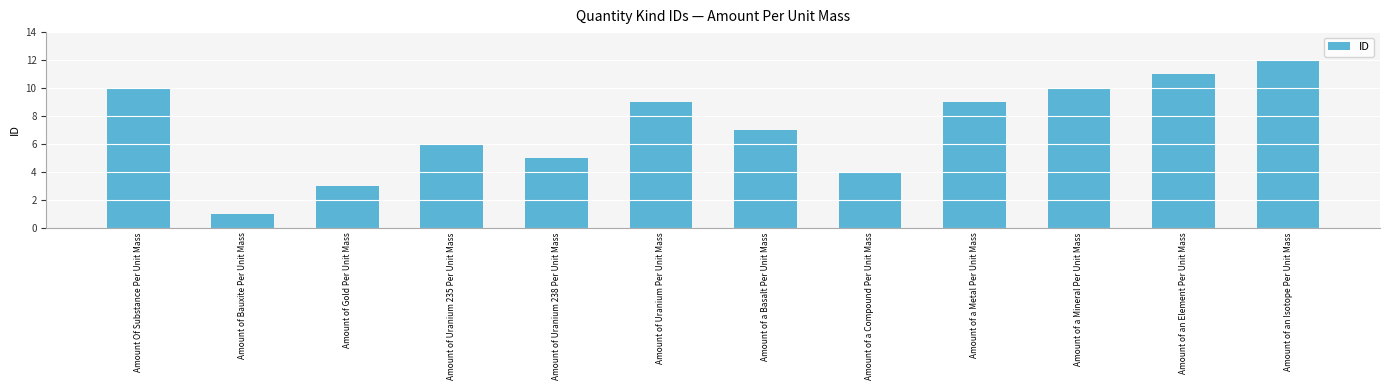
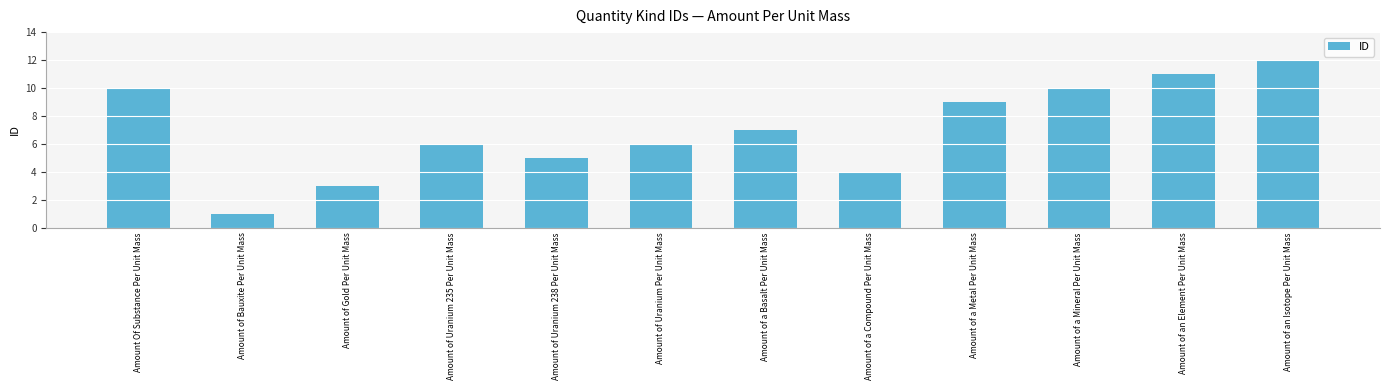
Amount of Uranium Per Unit Mass: 9 -> 6
